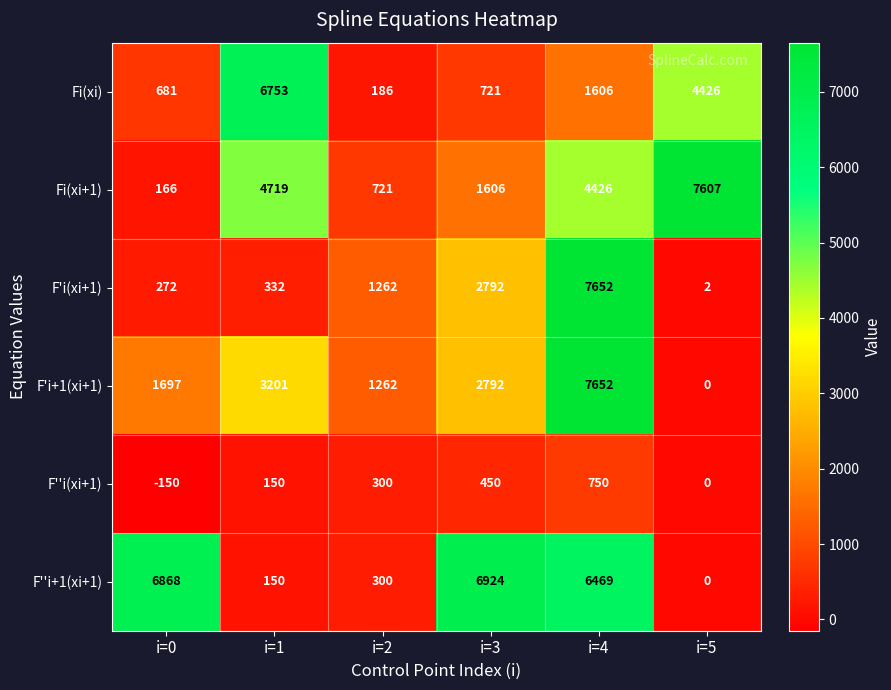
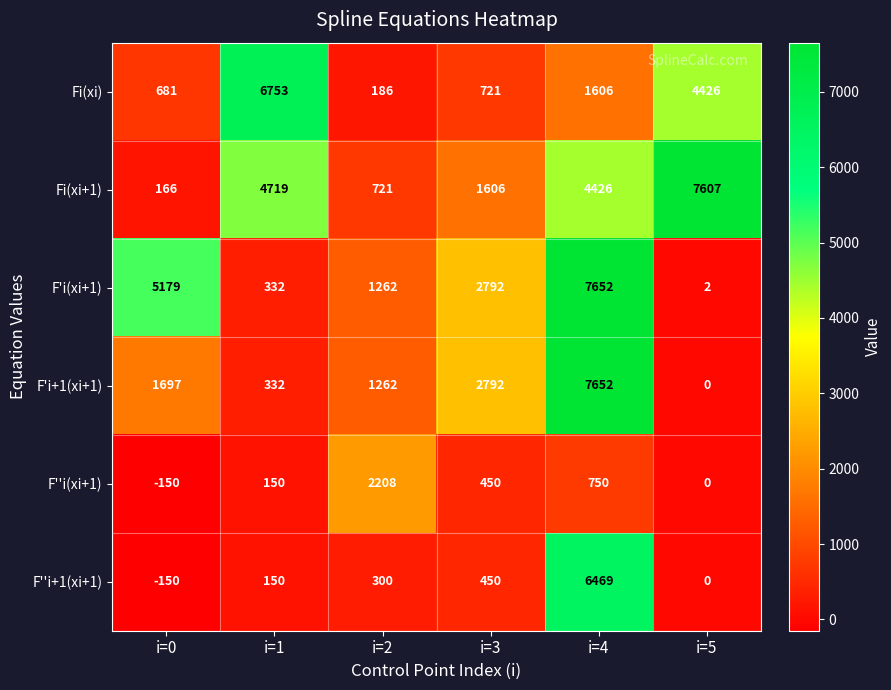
F'i(xi+1), i=0: 272 -> 5179
F'i+1(xi+1), i=1: 3201 -> 332
F''i(xi+1), i=2: 300 -> 2208
F''i+1(xi+1), i=0: 6868 -> -150
F''i+1(xi+1), i=3: 6924 -> 450
